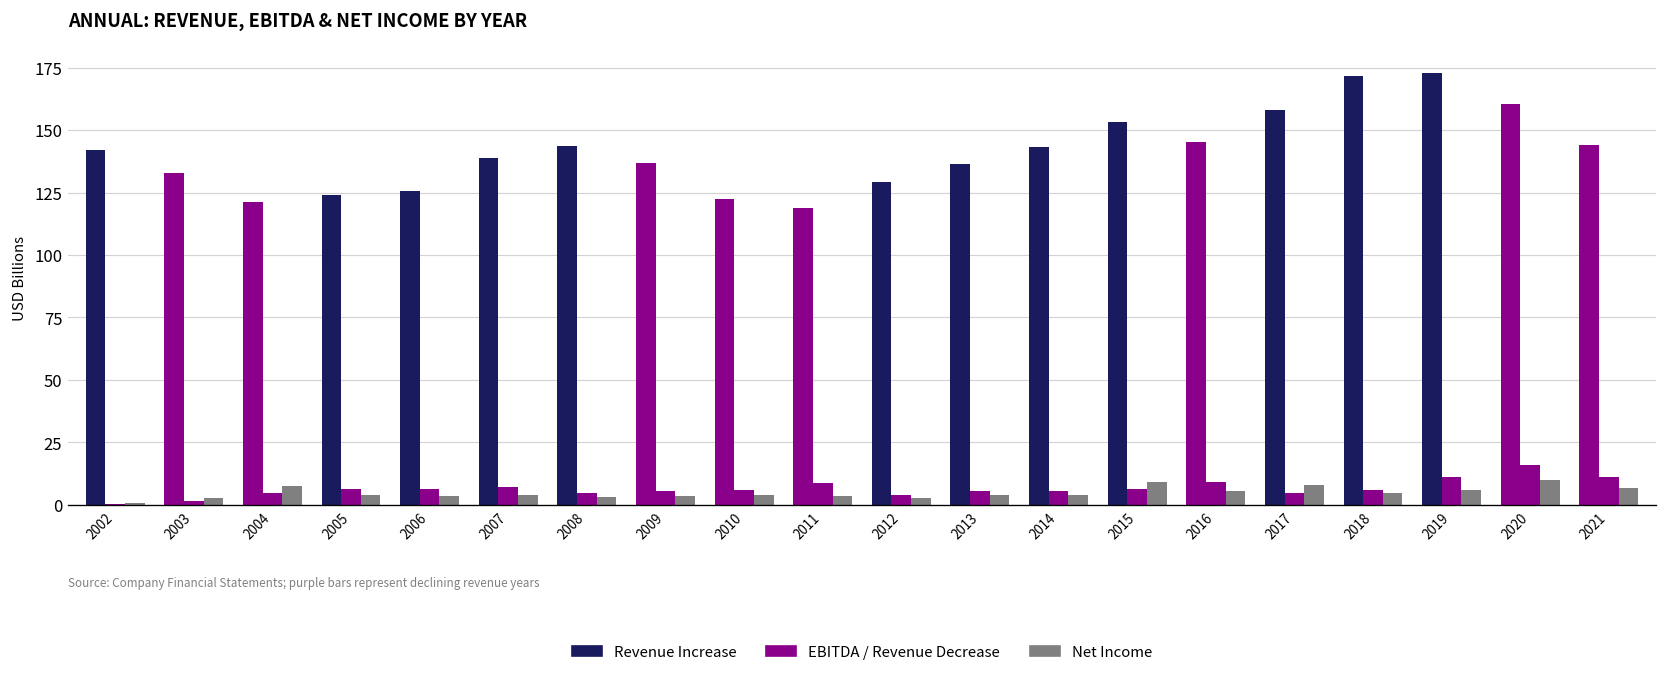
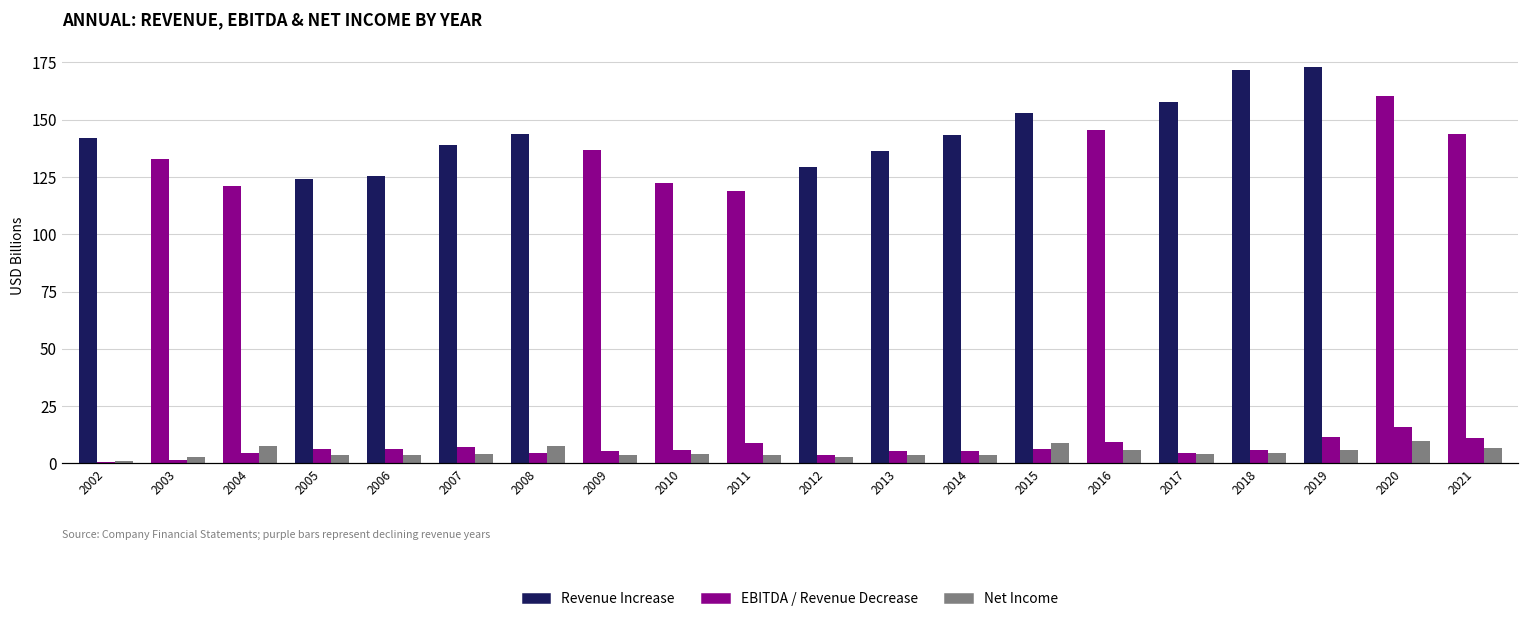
Net Income, 2008: 3 -> 8
Net Income, 2017: 8 -> 4
